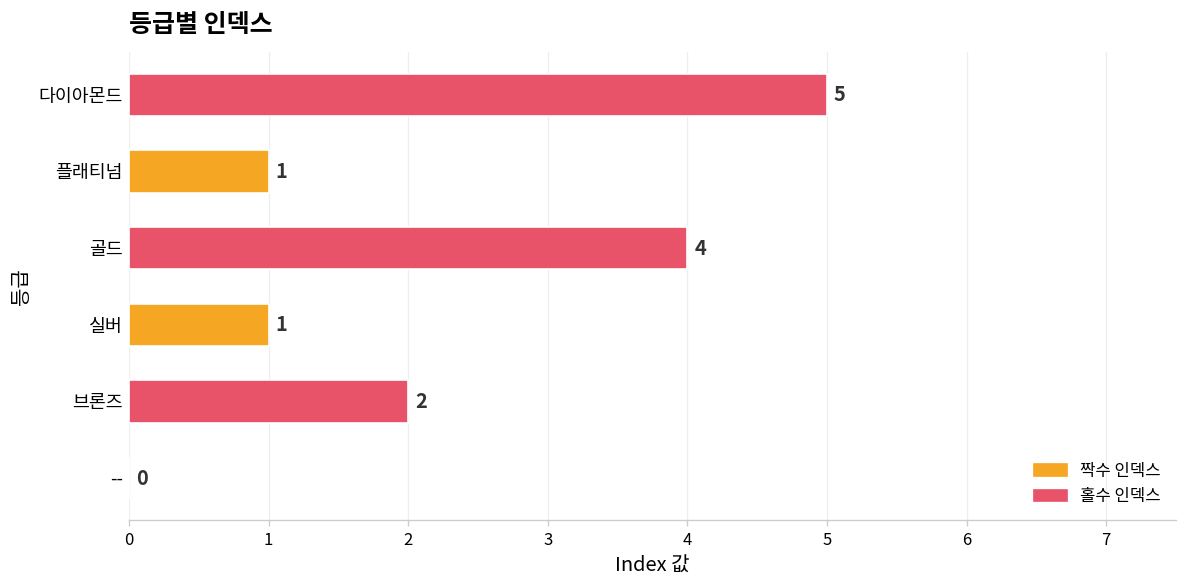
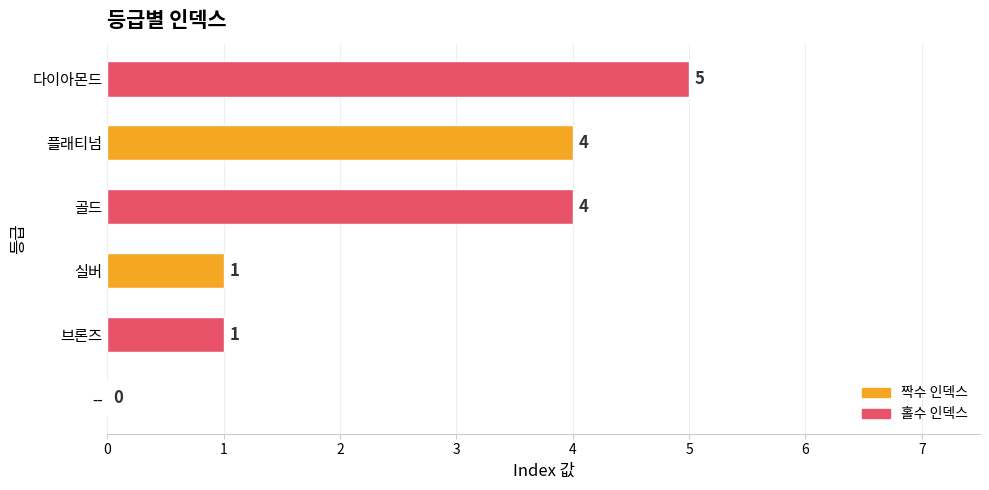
플래티넘: 1 -> 4
브론즈: 2 -> 1
